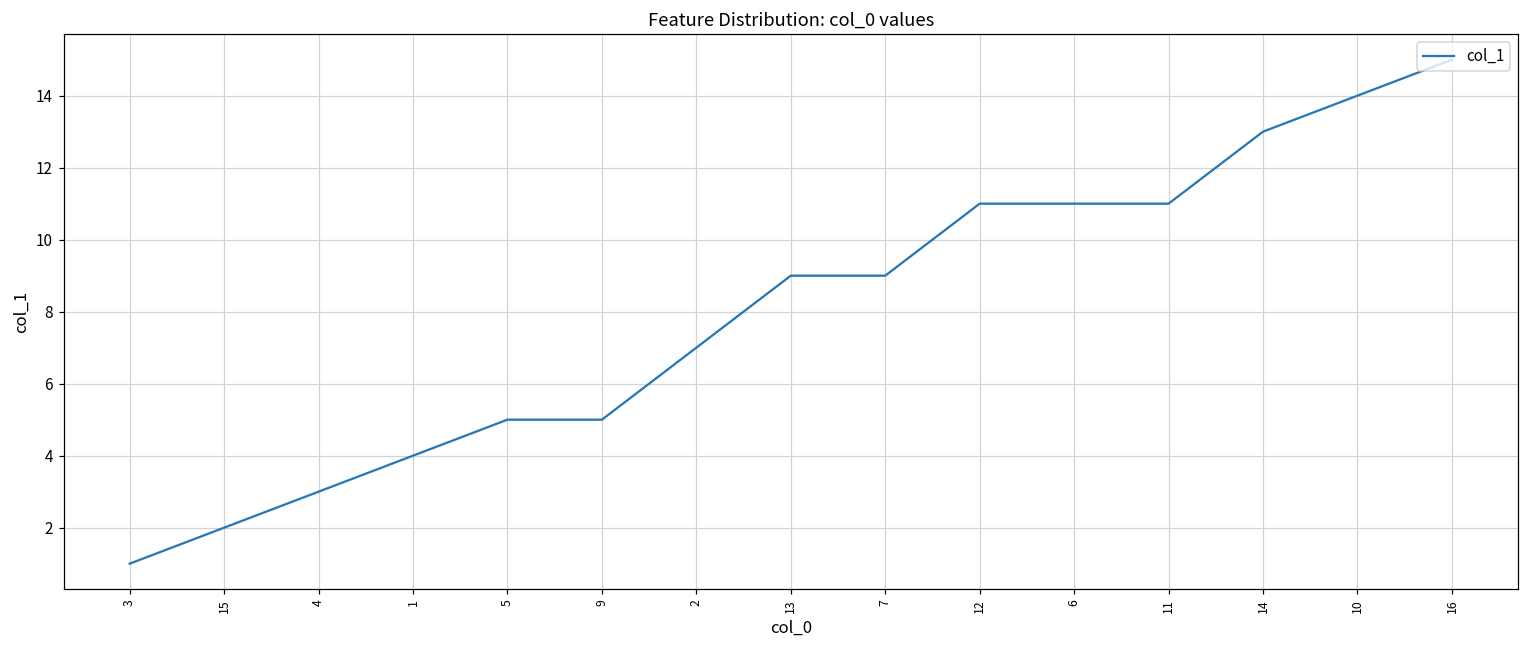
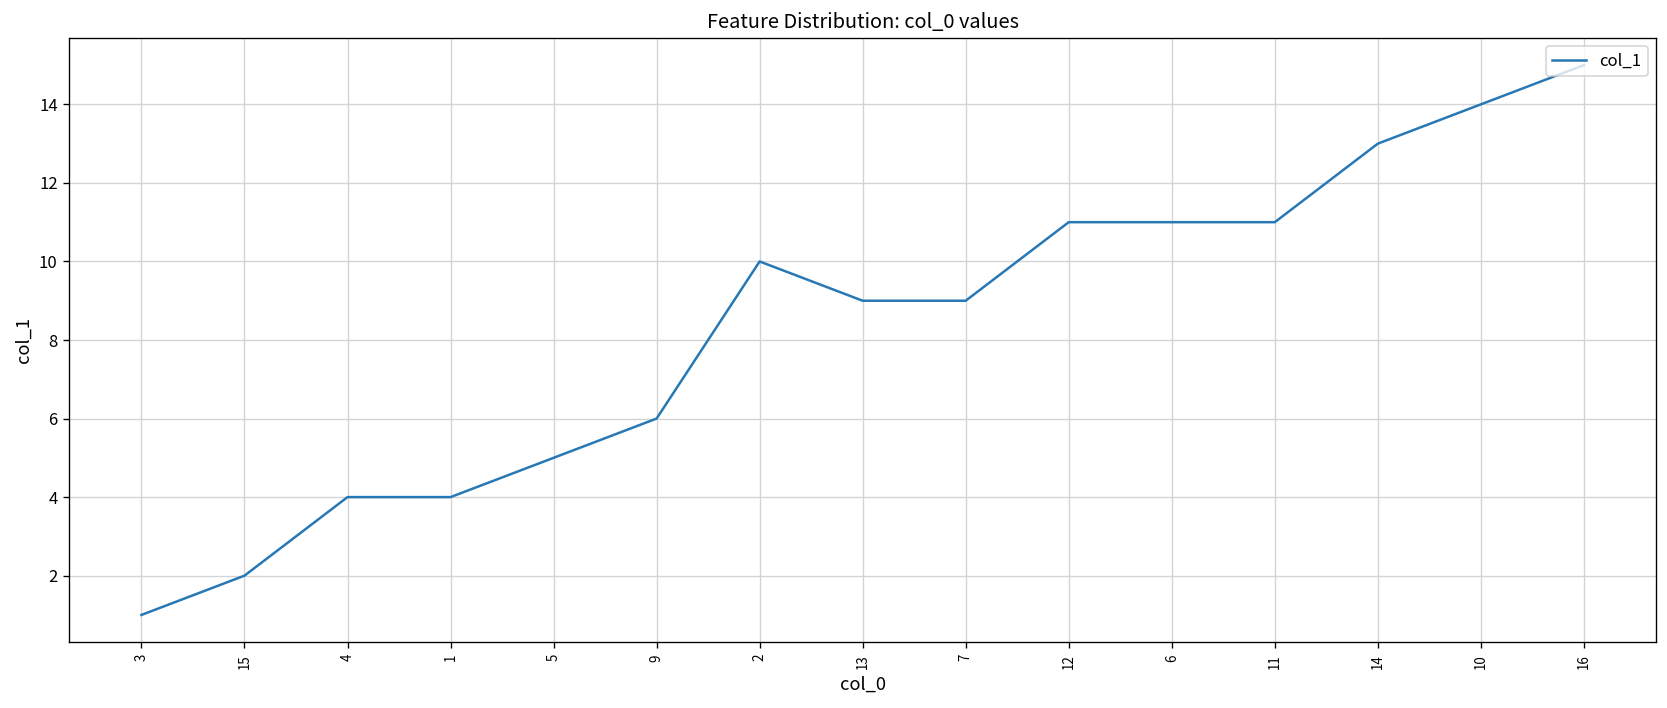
4: 3 -> 4
9: 5 -> 6
2: 7 -> 10
